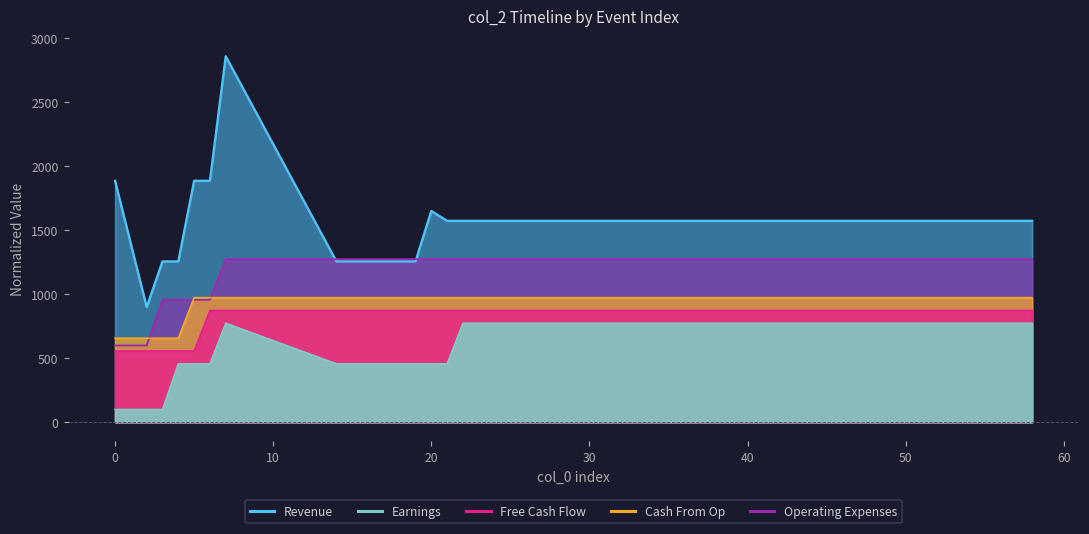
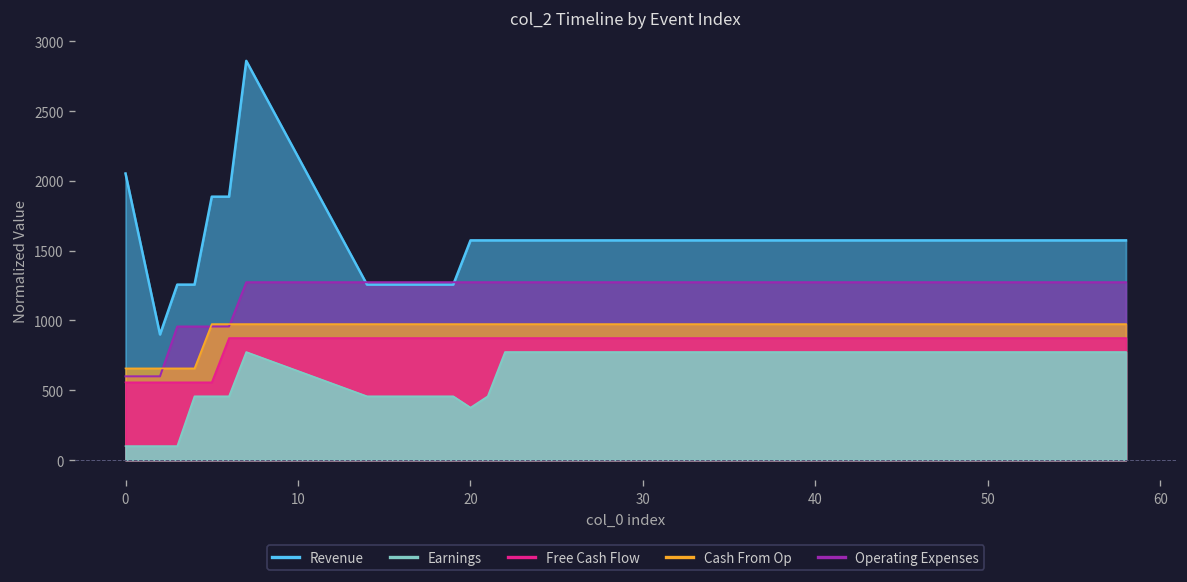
Revenue, 0: 1890 -> 2050
Revenue, 20: 1650 -> 1570
Earnings, 20: 460 -> 380
